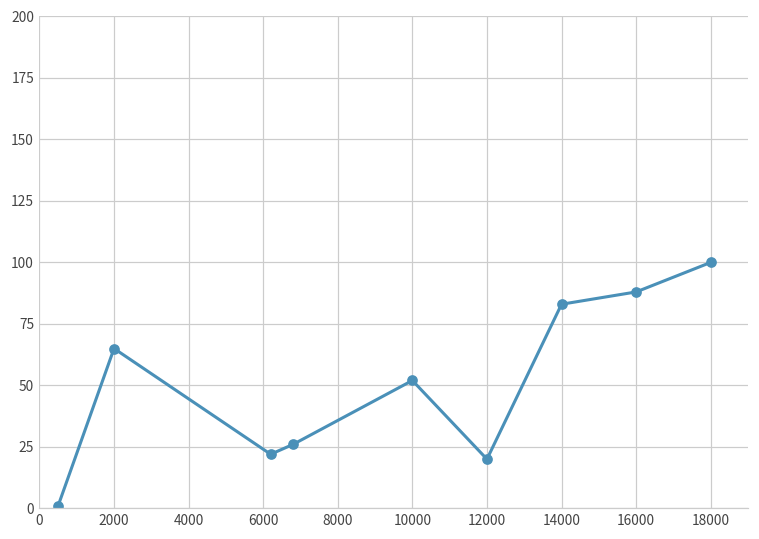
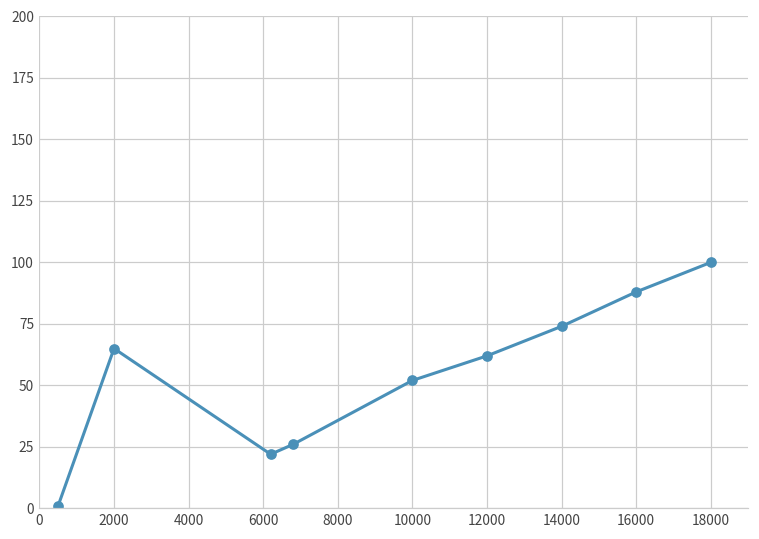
12000: 20 -> 62
14000: 83 -> 74
